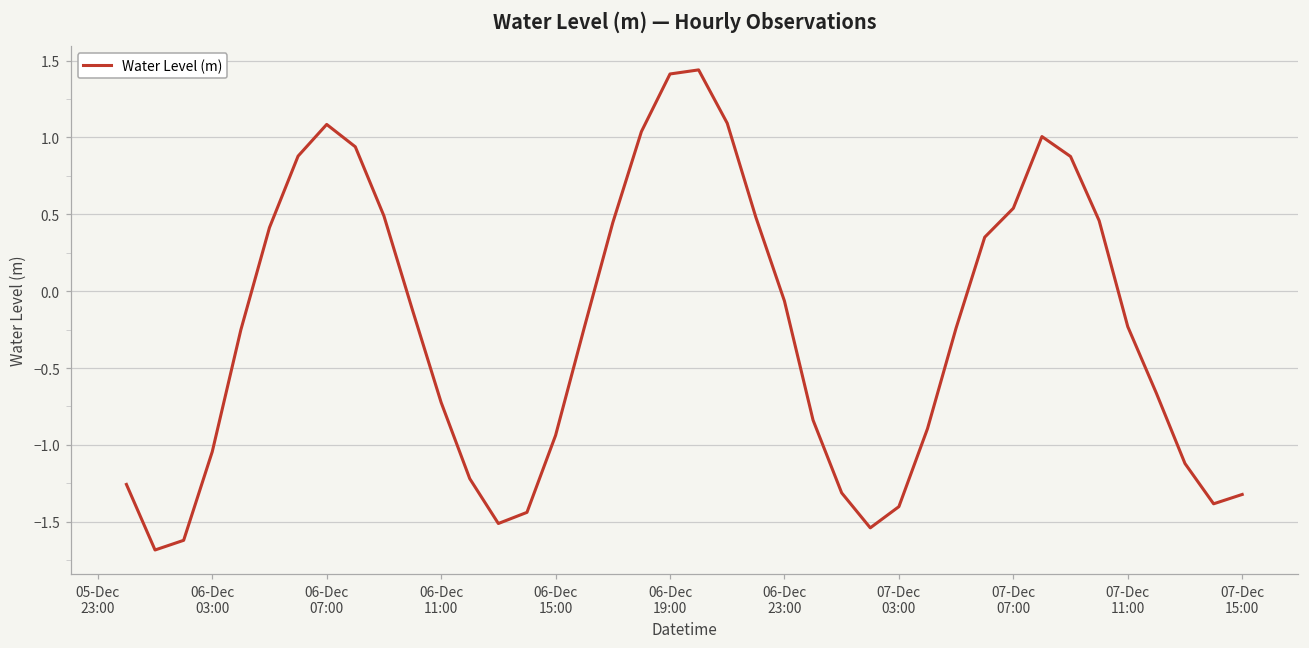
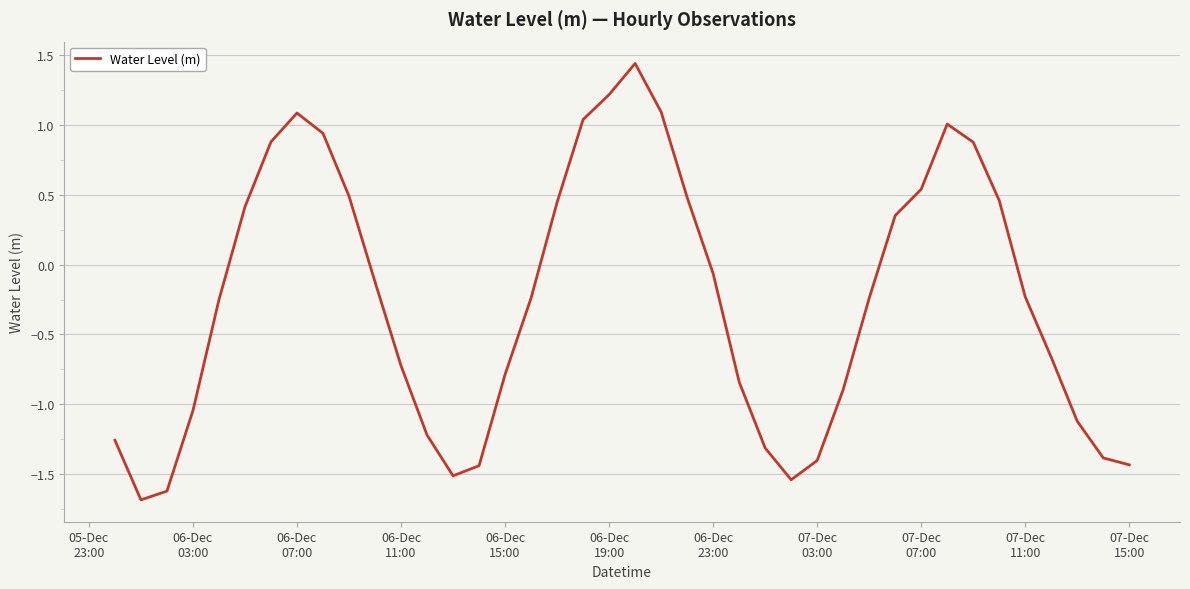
06-Dec 15:00: -0.94 -> -0.79
06-Dec 19:00: 1.41 -> 1.22
07-Dec 15:00: -1.32 -> -1.43
